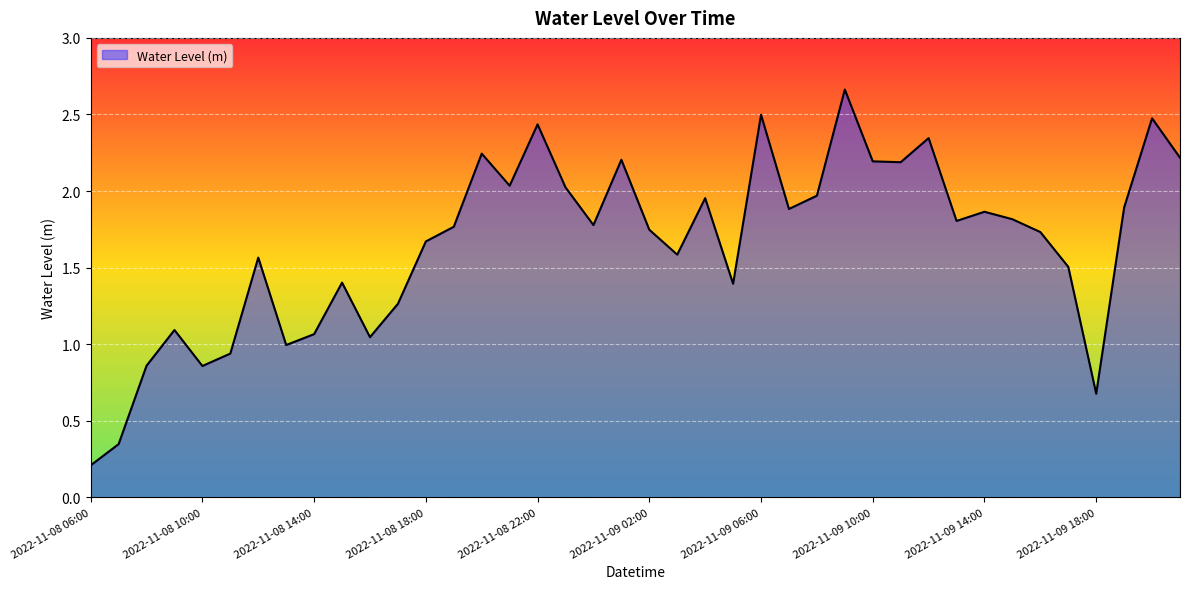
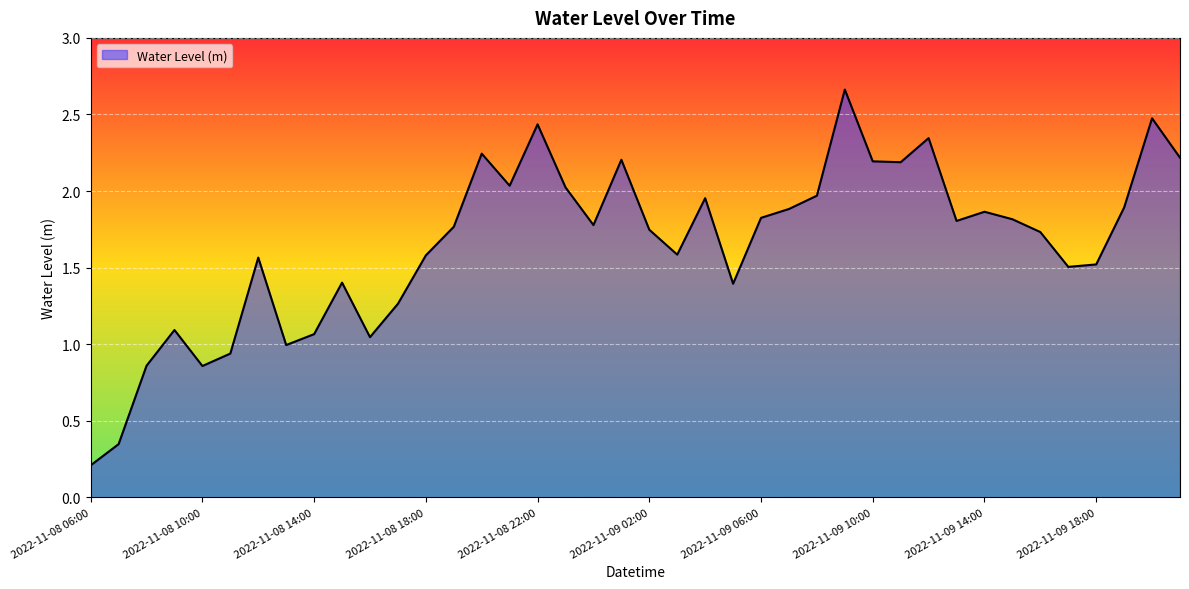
2022-11-08 18:00: 1.67 -> 1.58
2022-11-09 06:00: 2.50 -> 1.82
2022-11-09 18:00: 0.68 -> 1.52
